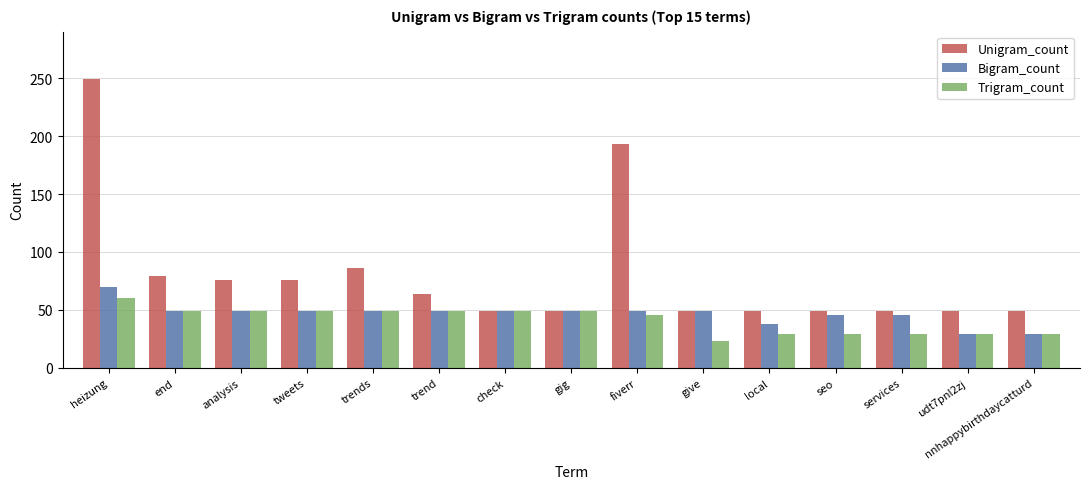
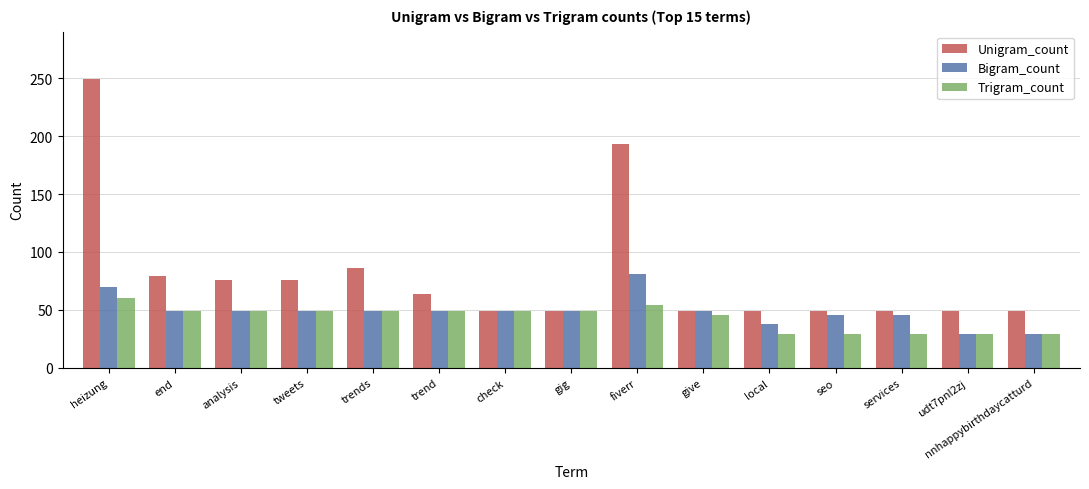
Bigram_count, fiverr: 49 -> 81
Trigram_count, fiverr: 46 -> 54
Trigram_count, give: 23 -> 46
